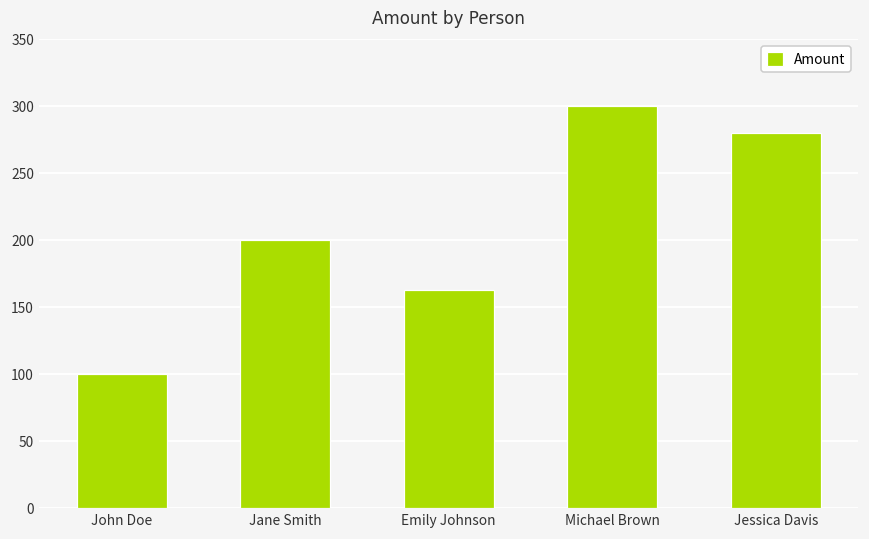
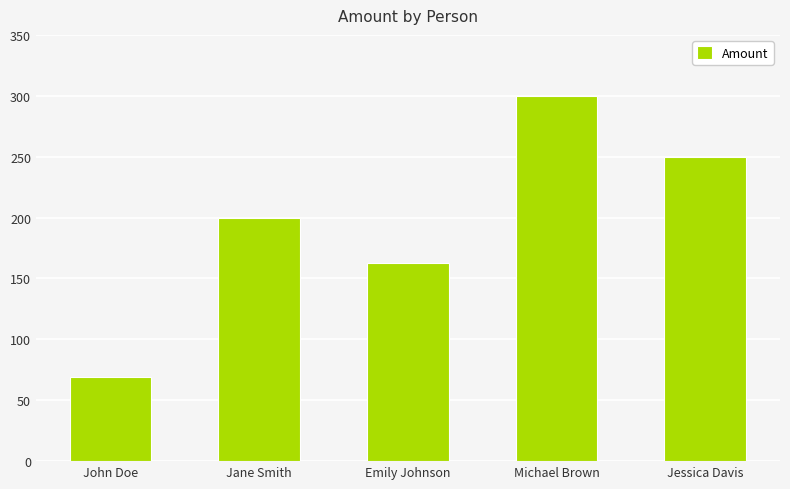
John Doe: 100 -> 69
Jessica Davis: 280 -> 250
